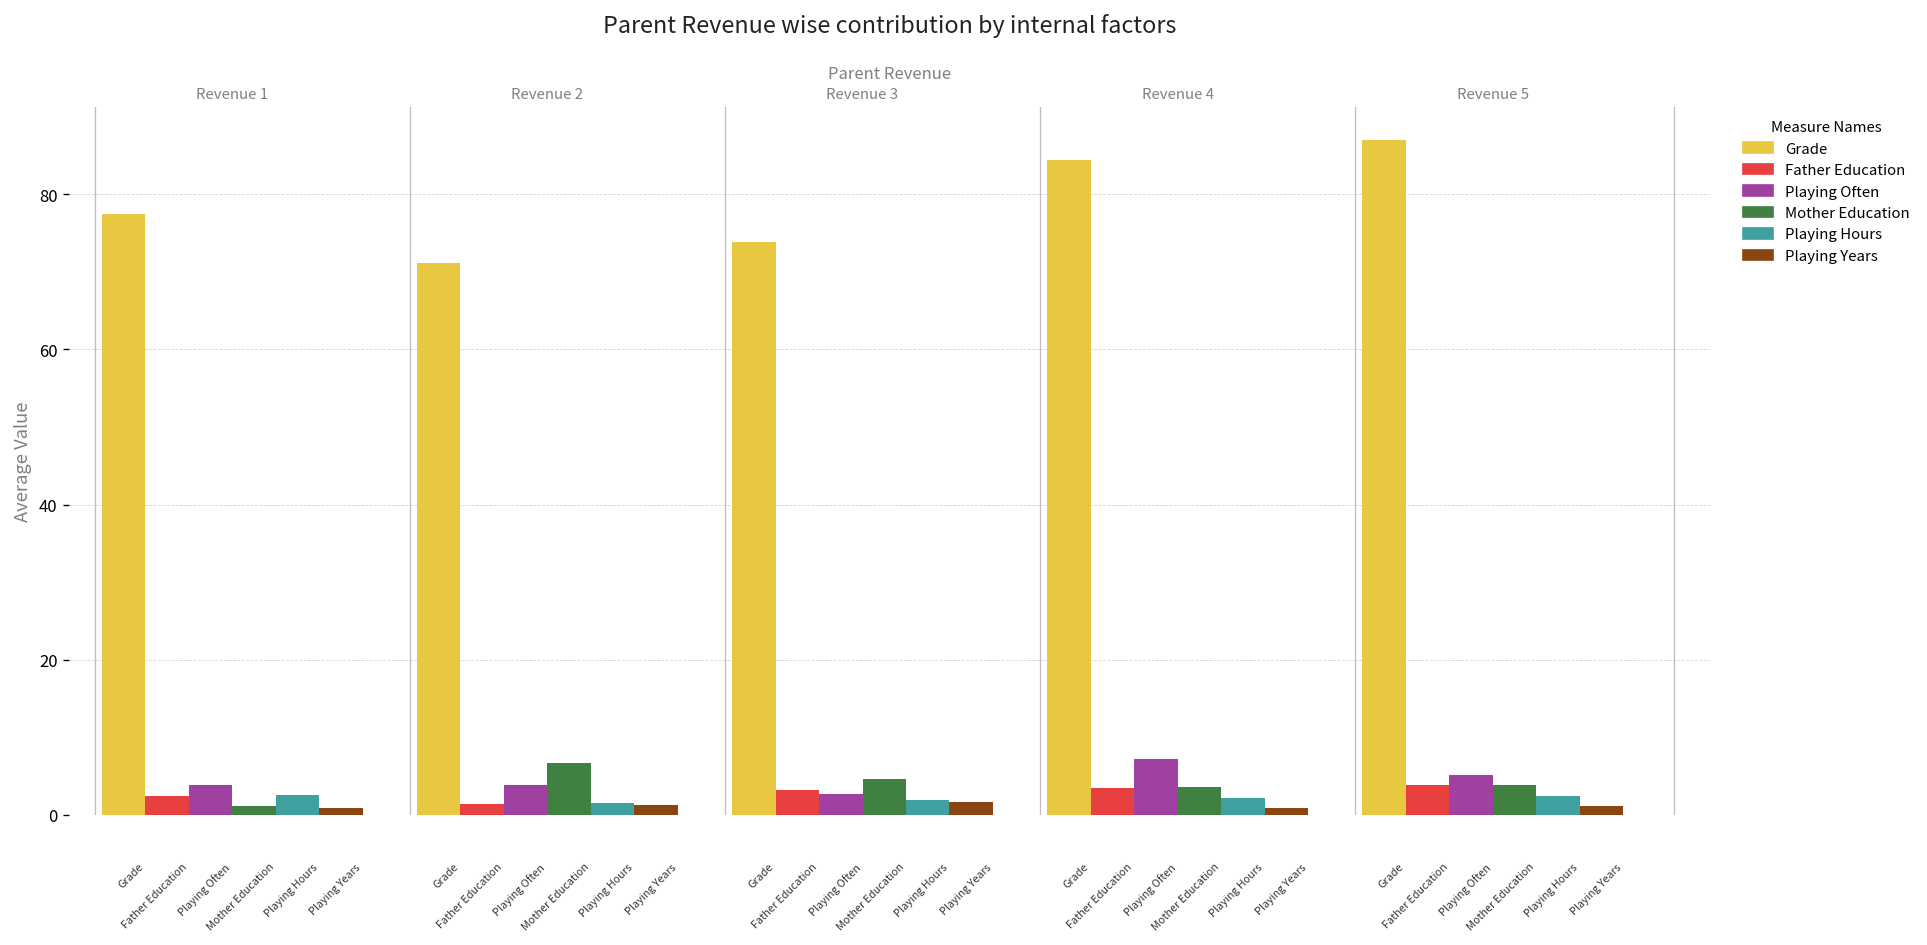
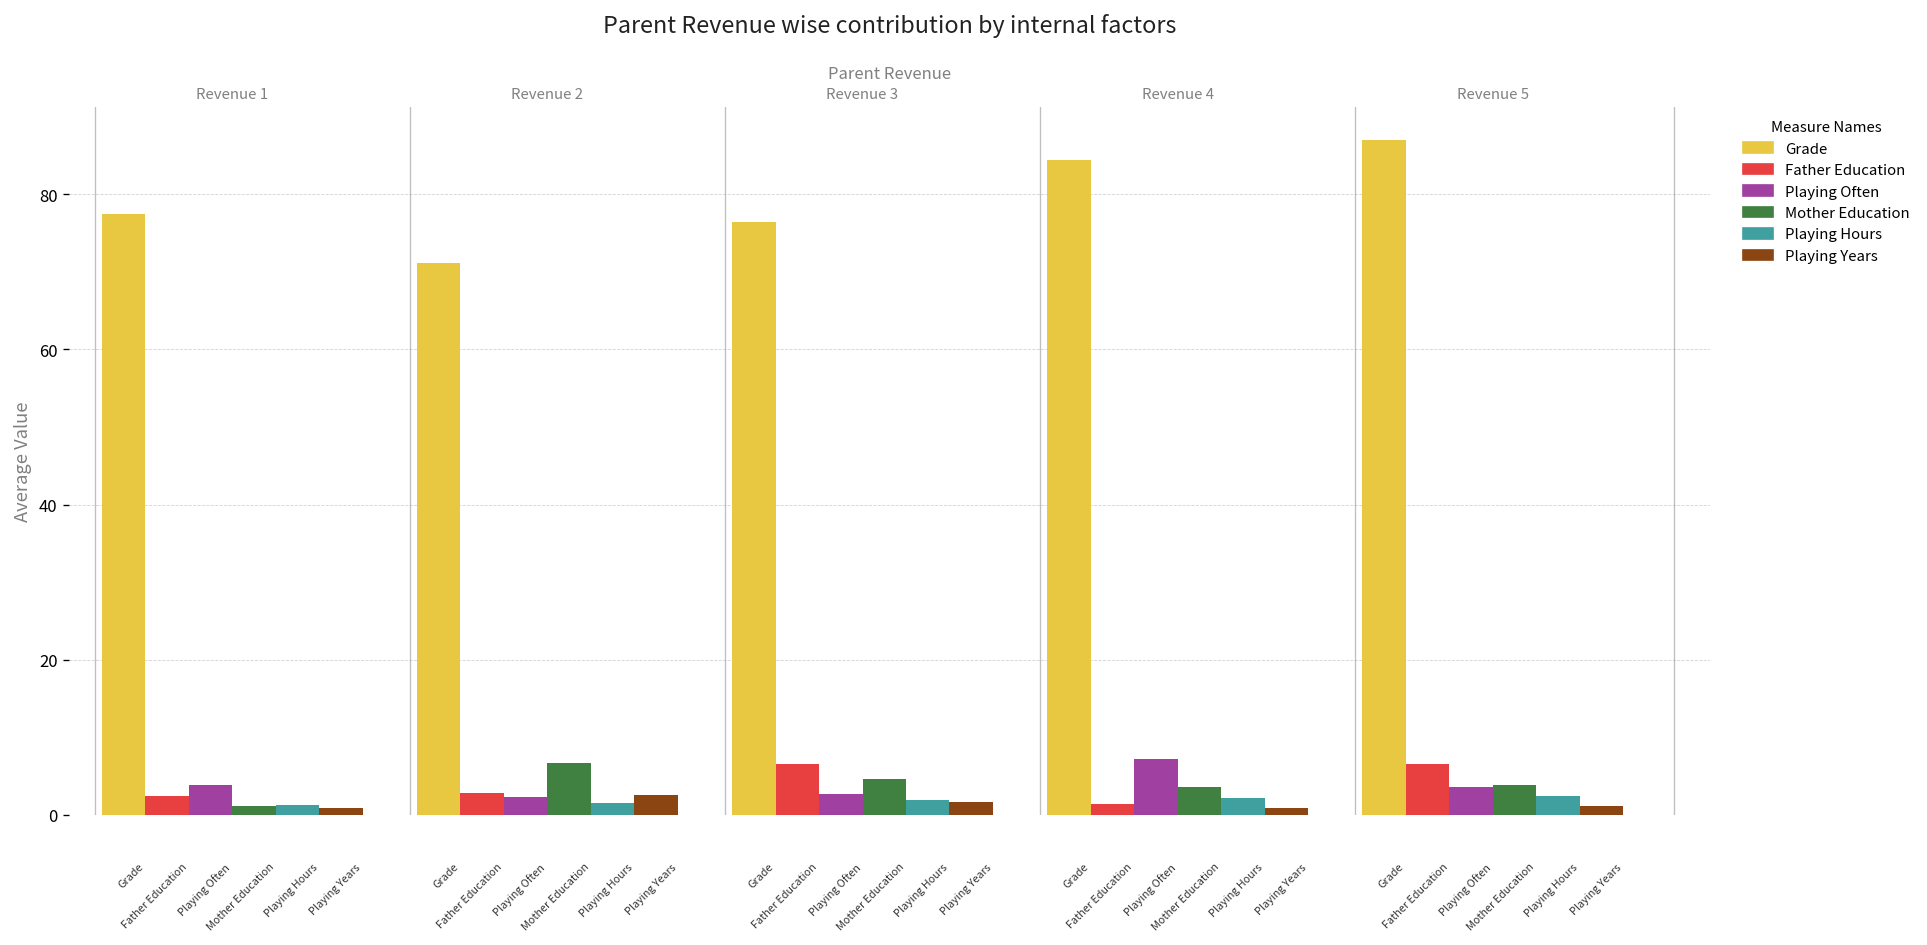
Playing Hours, Revenue 1: 3 -> 1
Father Education, Revenue 2: 1 -> 3
Playing Often, Revenue 2: 4 -> 2
Playing Years, Revenue 2: 1 -> 3
Grade, Revenue 3: 74 -> 76
Father Education, Revenue 3: 3 -> 6
Father Education, Revenue 4: 3 -> 1
Father Education, Revenue 5: 4 -> 7
Playing Often, Revenue 5: 5 -> 4
